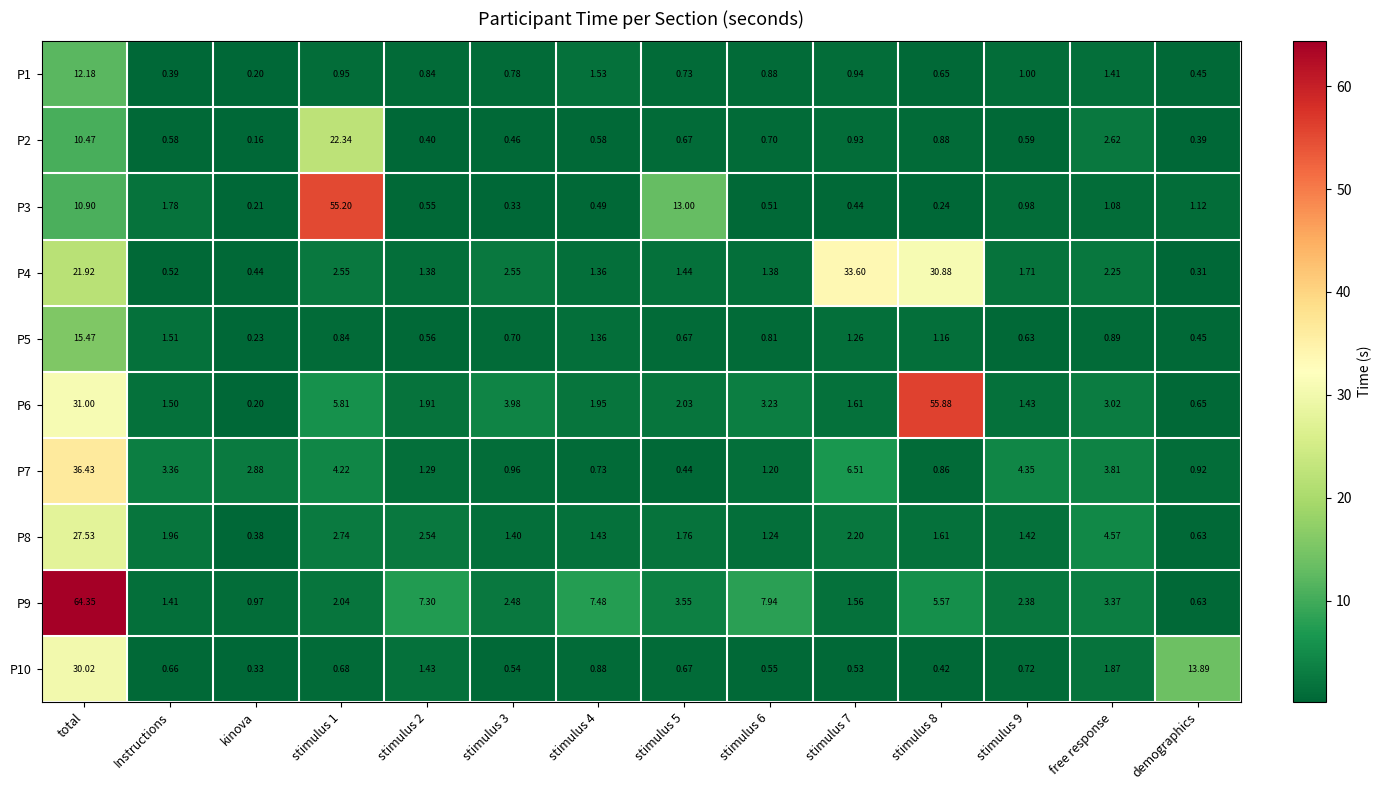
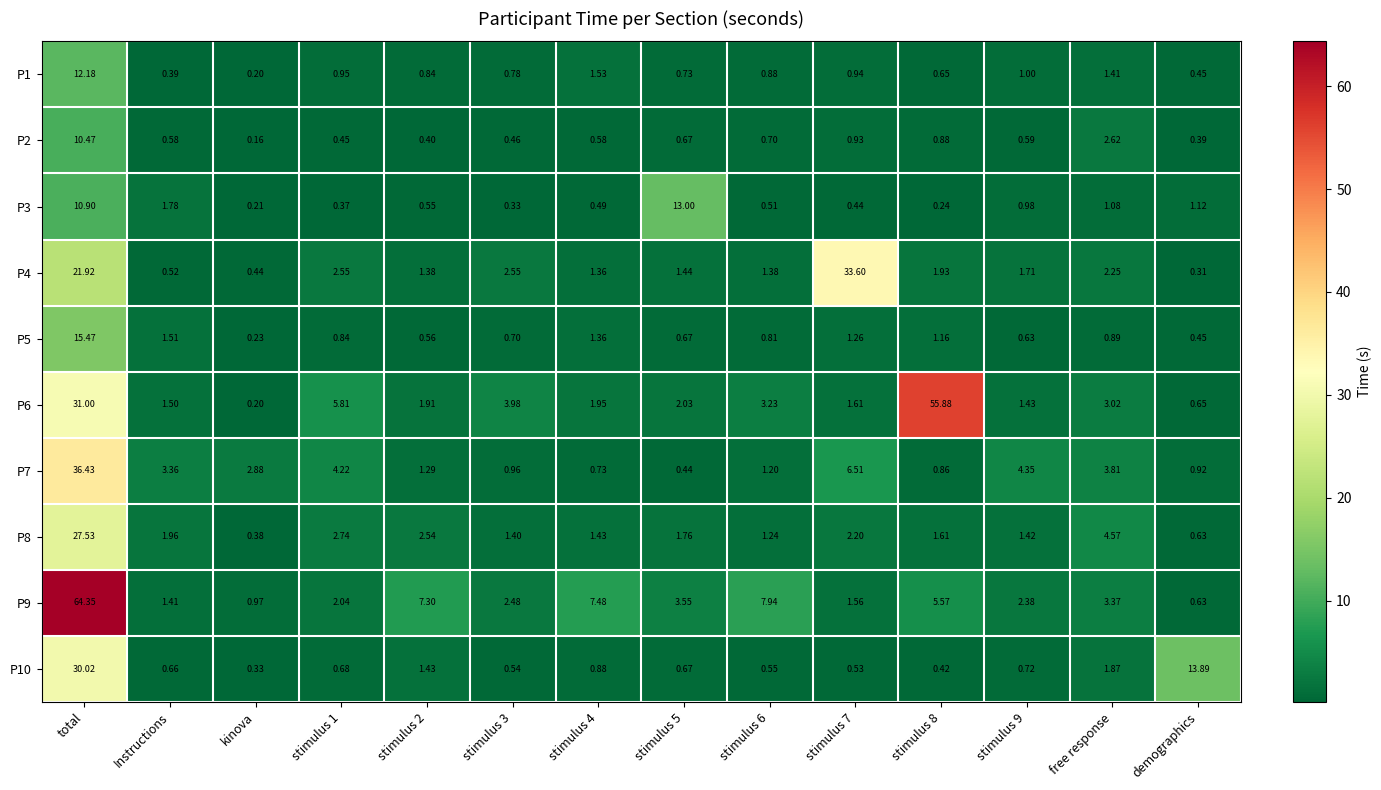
P2, stimulus 1: 22.34 -> 0.45
P3, stimulus 1: 55.20 -> 0.37
P4, stimulus 8: 30.88 -> 1.93
